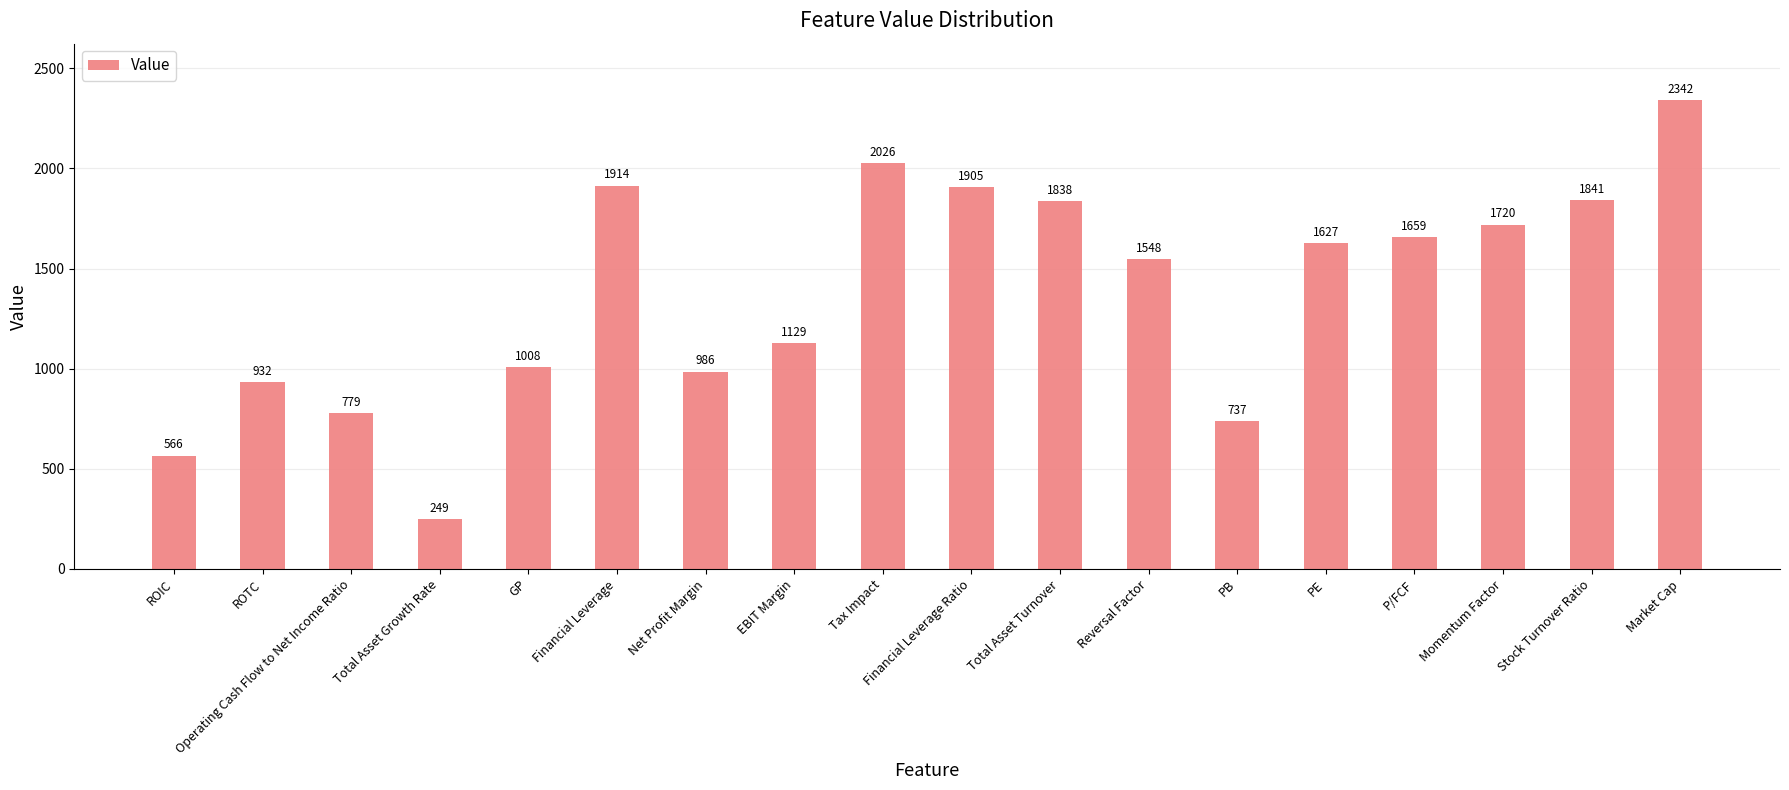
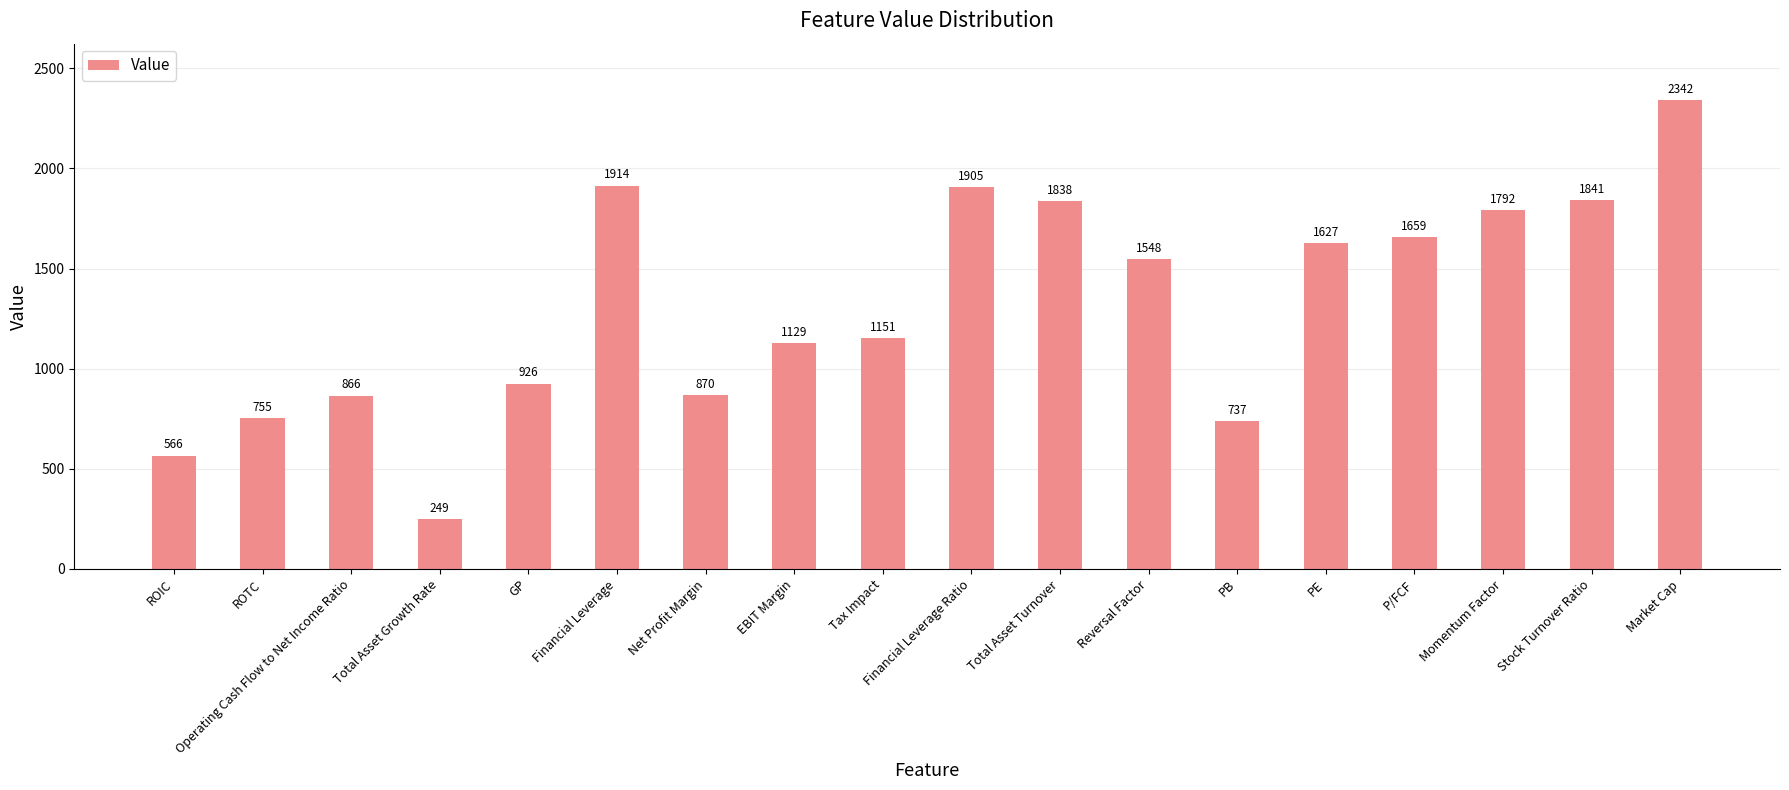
ROTC: 932 -> 755
Operating Cash Flow to Net Income Ratio: 779 -> 866
GP: 1008 -> 926
Net Profit Margin: 986 -> 870
Tax Impact: 2026 -> 1151
Momentum Factor: 1720 -> 1792
